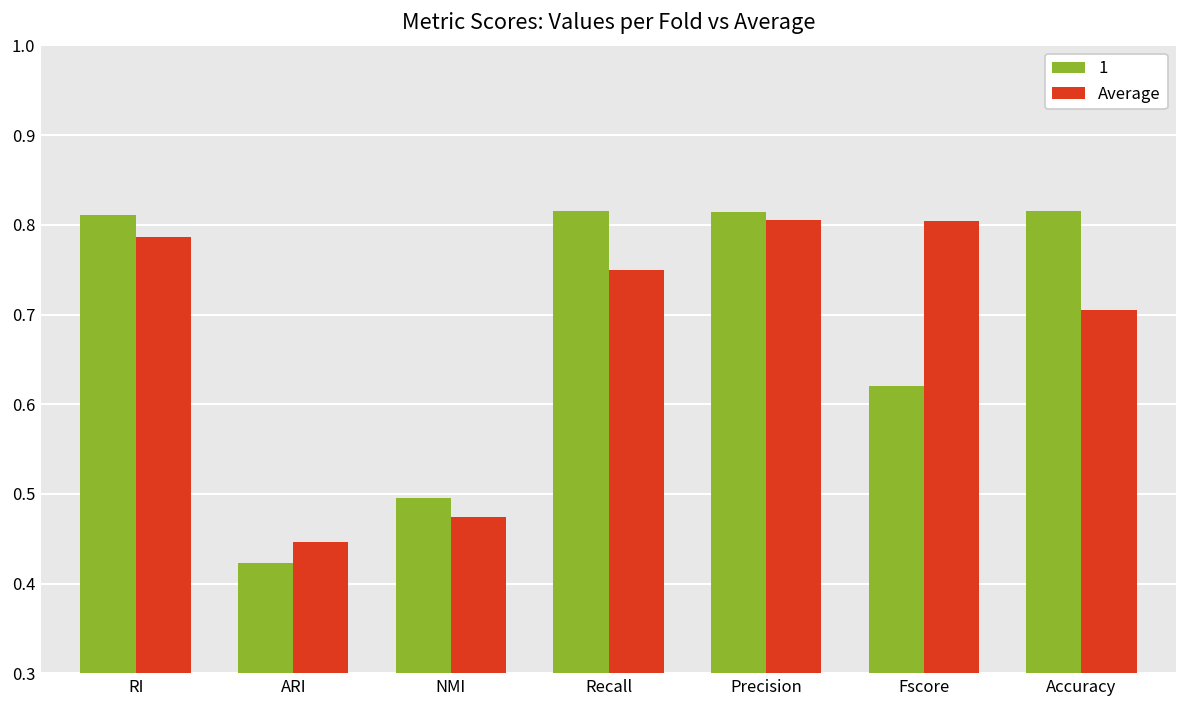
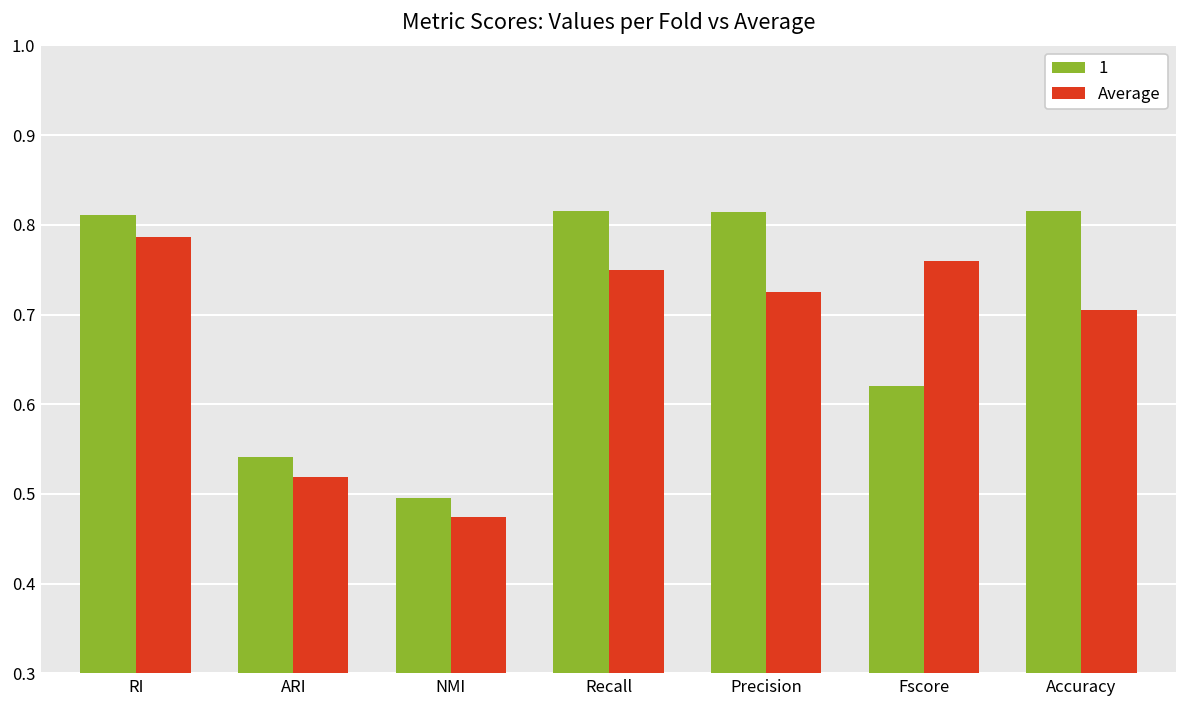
1, ARI: 0.42 -> 0.54
Average, ARI: 0.45 -> 0.52
Average, Precision: 0.81 -> 0.72
Average, Fscore: 0.80 -> 0.76
